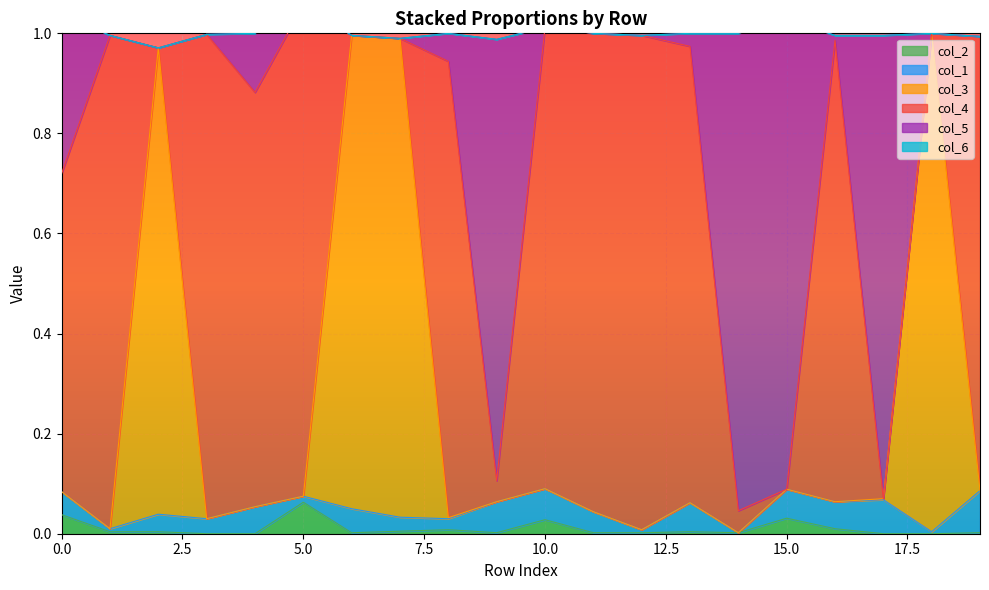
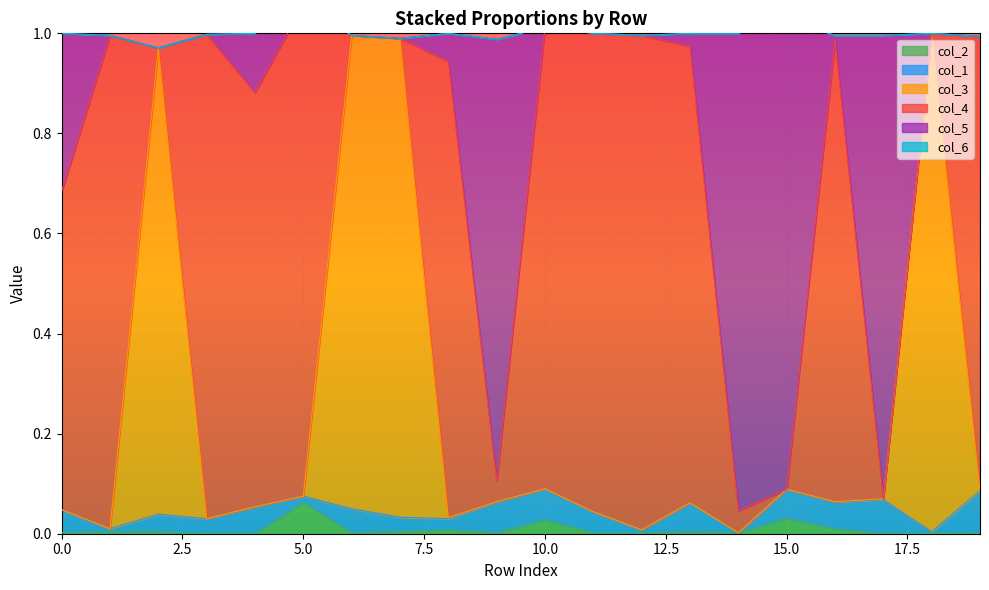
col_2, 0.0: 0.04 -> 0.00
